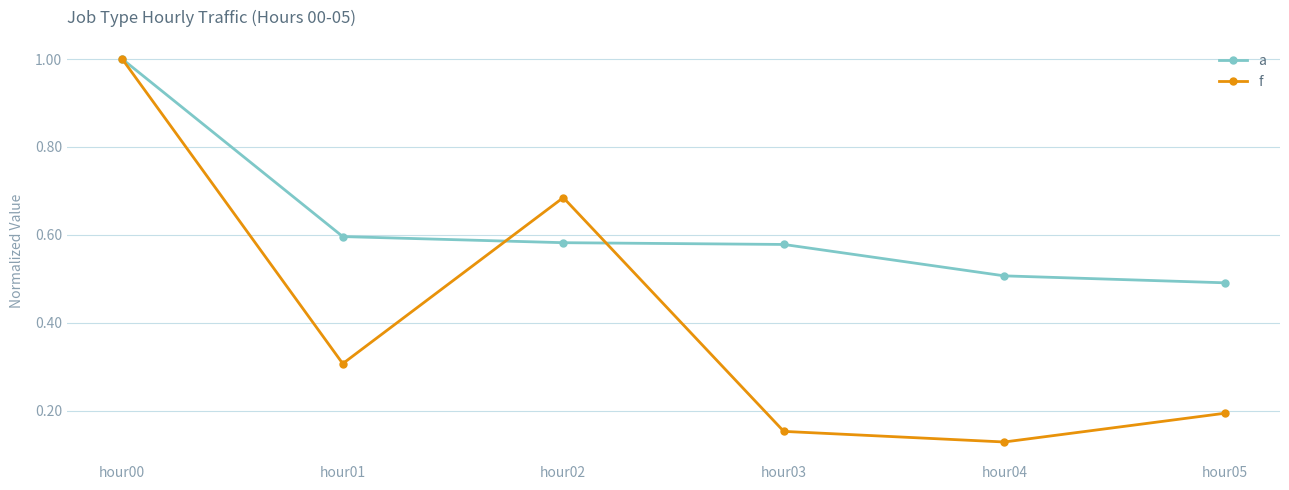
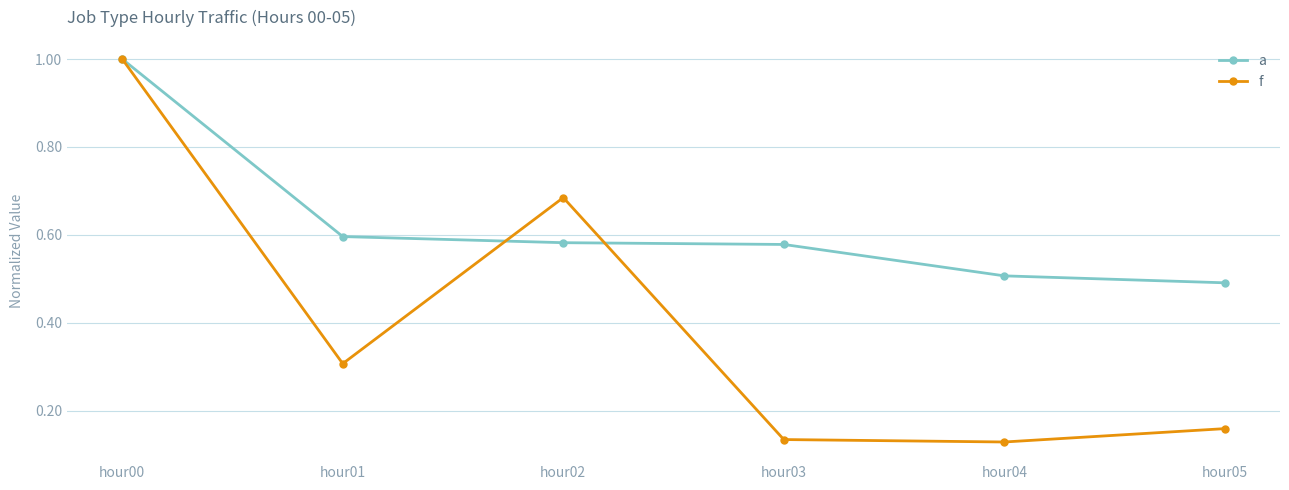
f, hour03: 0.15 -> 0.13
f, hour05: 0.19 -> 0.16
